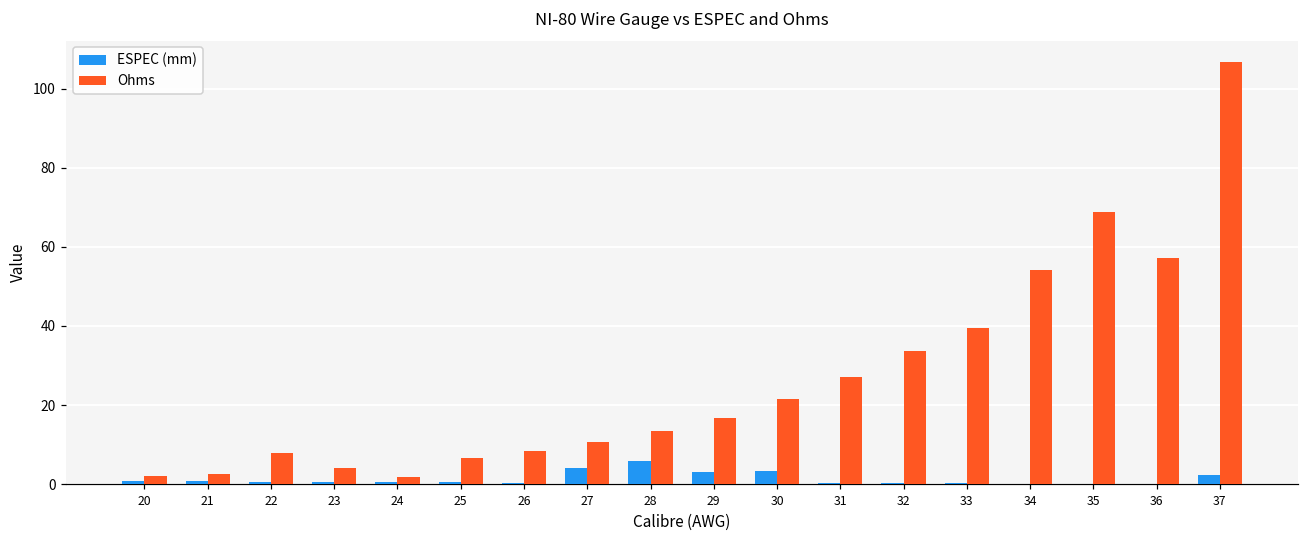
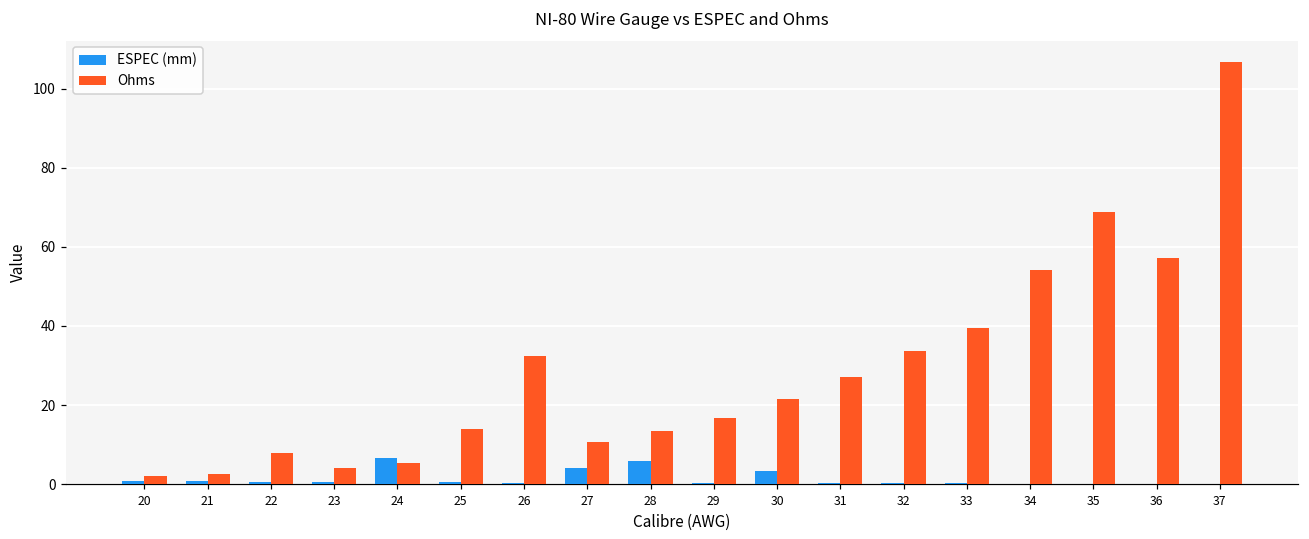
ESPEC (mm), 24: 1 -> 7
Ohms, 24: 2 -> 5
Ohms, 25: 7 -> 14
Ohms, 26: 9 -> 32
ESPEC (mm), 29: 3 -> 0
ESPEC (mm), 37: 2 -> 0
